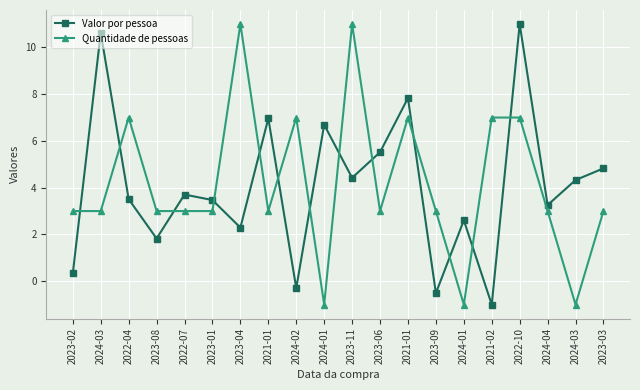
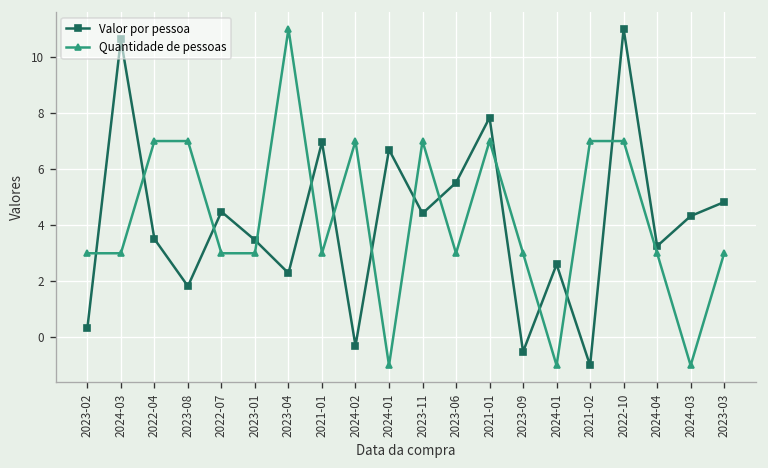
Quantidade de pessoas, 2023-08: 3.0 -> 7.0
Valor por pessoa, 2022-07: 3.7 -> 4.5
Quantidade de pessoas, 2023-11: 11.0 -> 7.0
